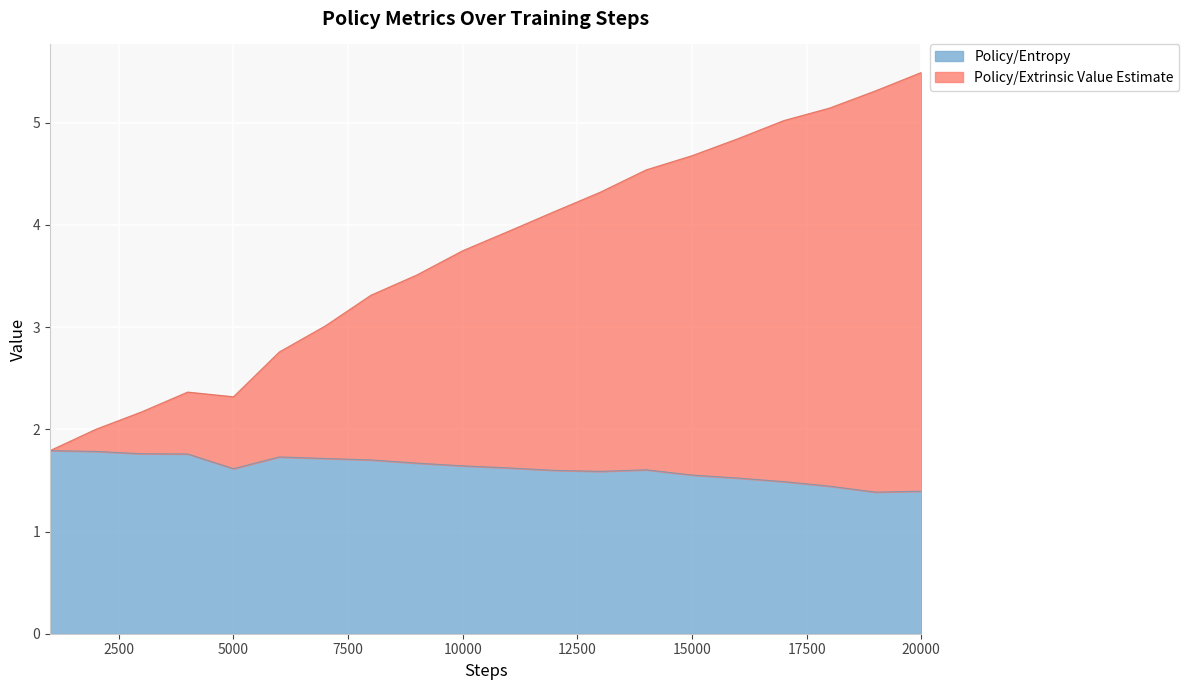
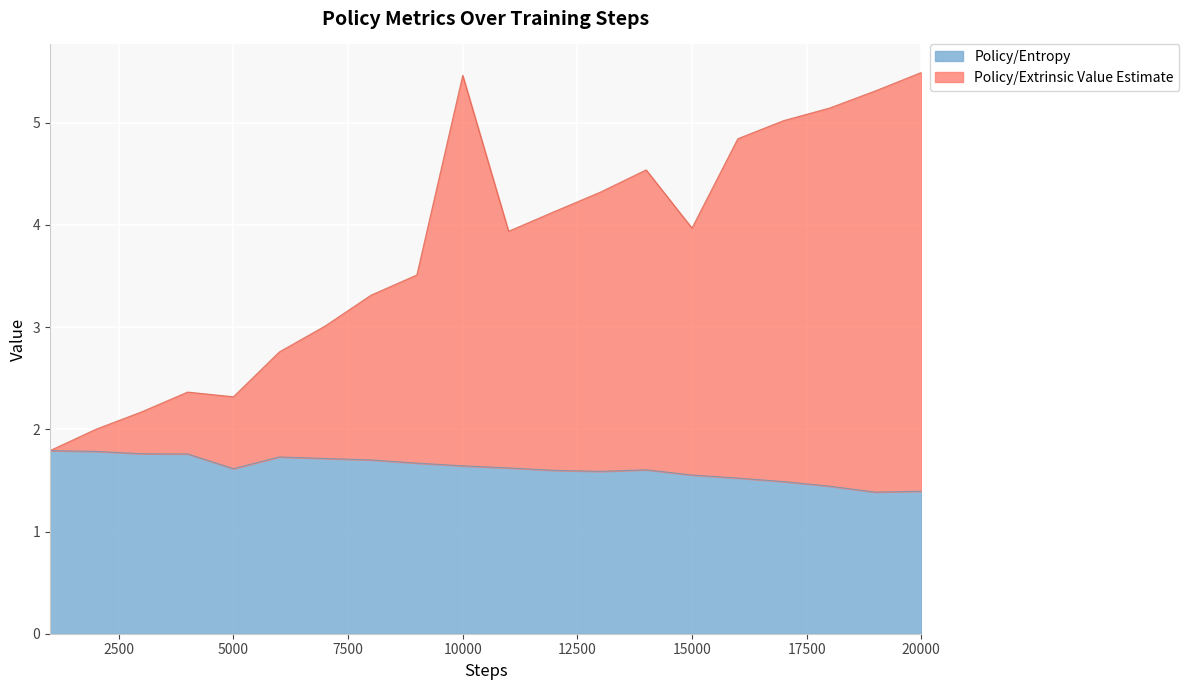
Policy/Extrinsic Value Estimate, 10000: 2.10 -> 3.82
Policy/Extrinsic Value Estimate, 15000: 3.12 -> 2.42
